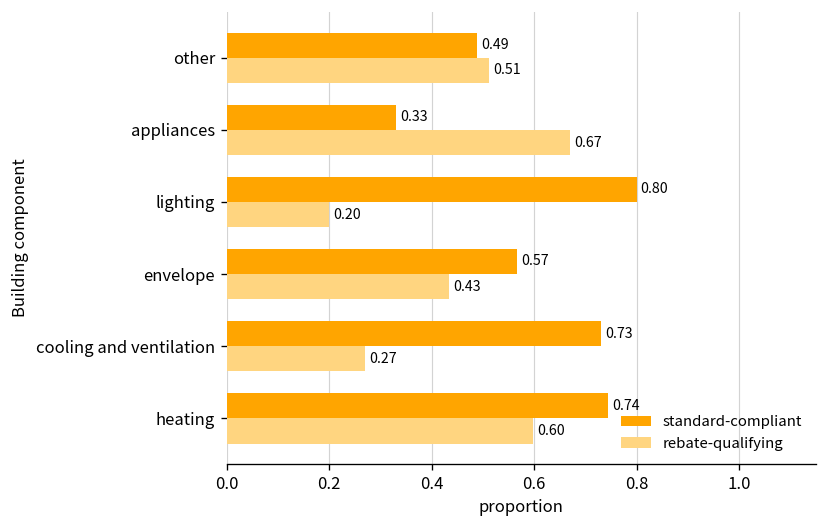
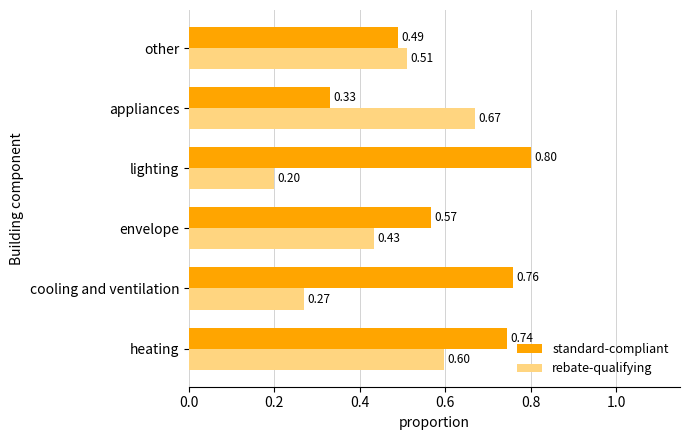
standard-compliant, cooling and ventilation: 0.73 -> 0.76
